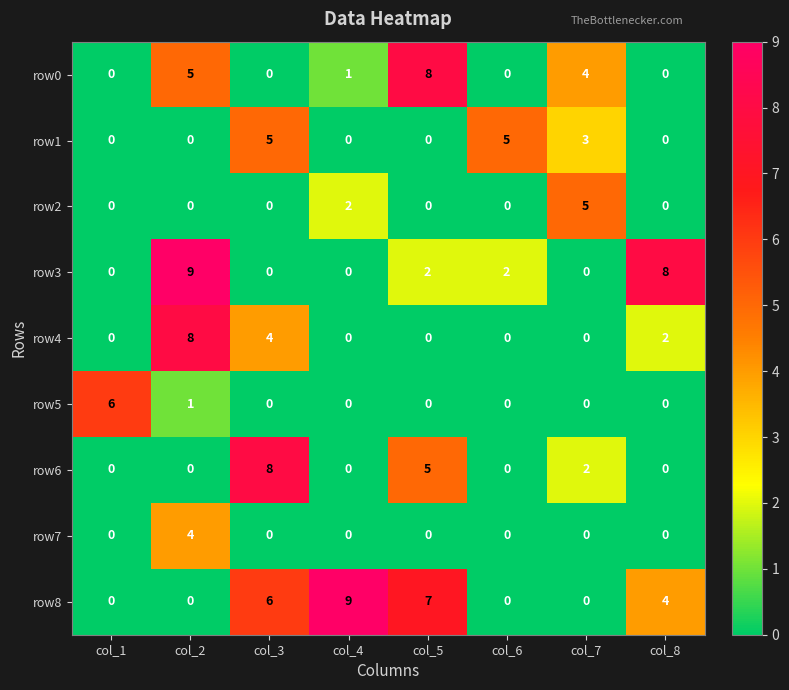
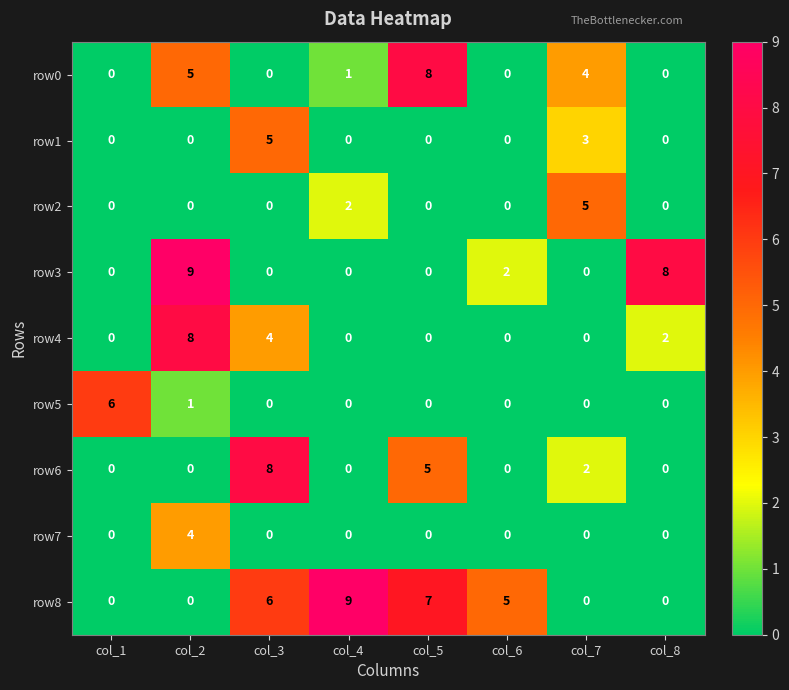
row1, col_6: 5 -> 0
row3, col_5: 2 -> 0
row8, col_6: 0 -> 5
row8, col_8: 4 -> 0
